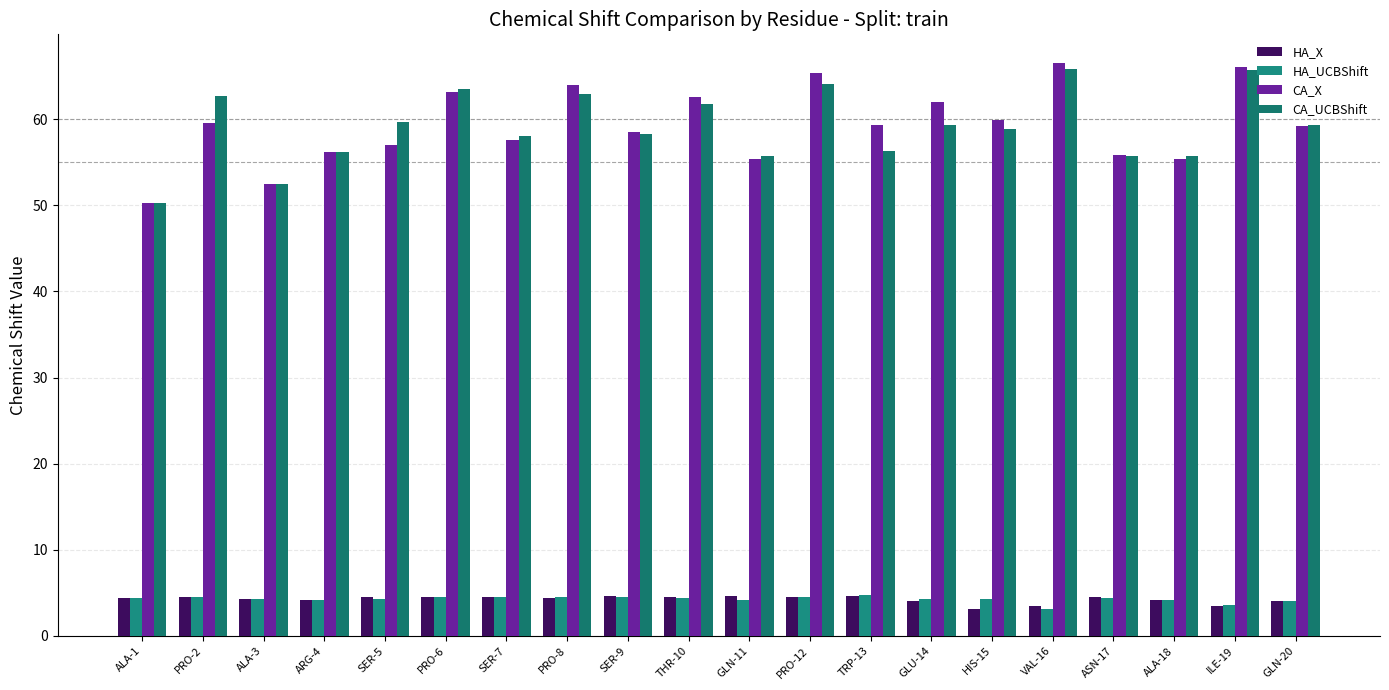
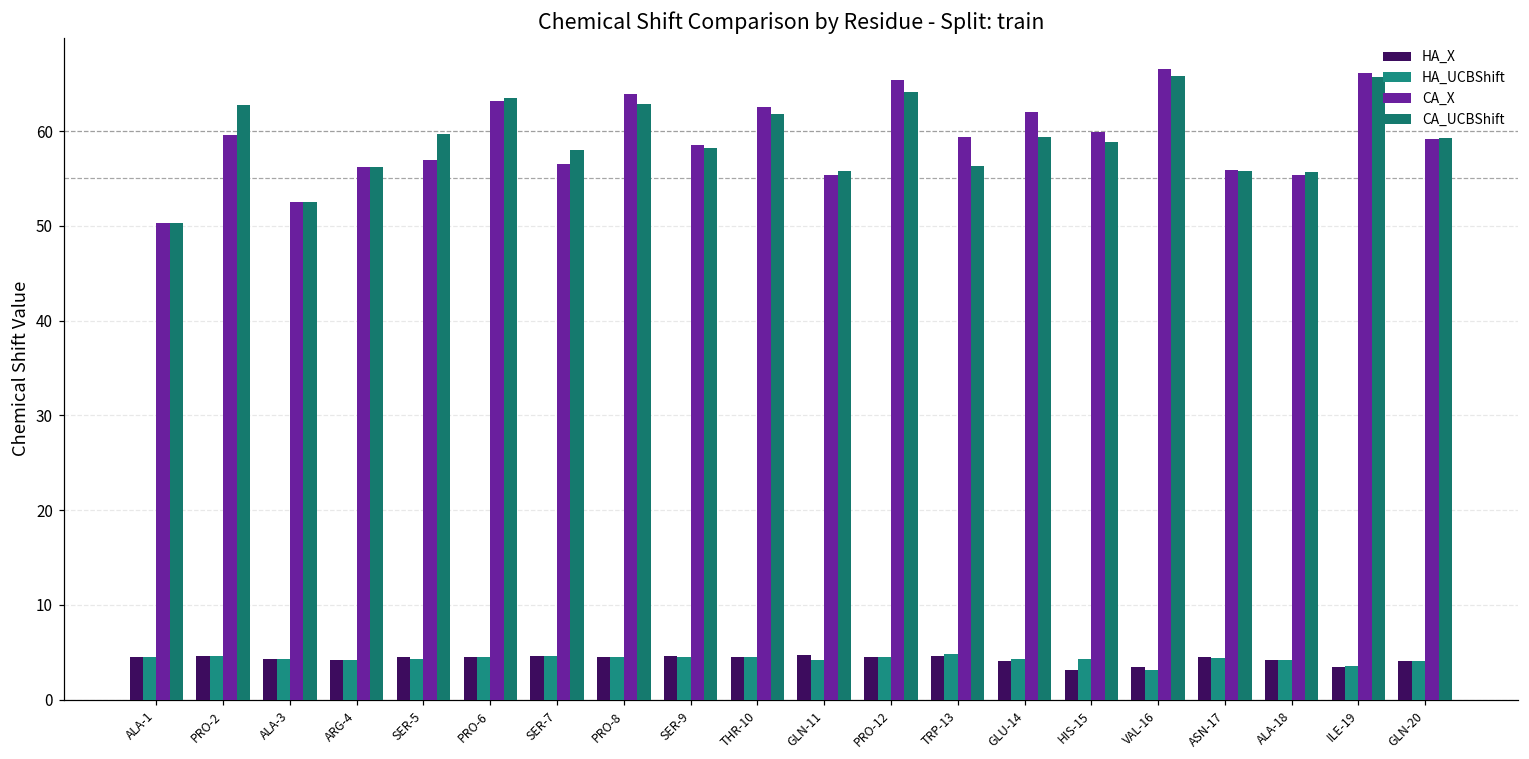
CA_X, SER-7: 58 -> 57
